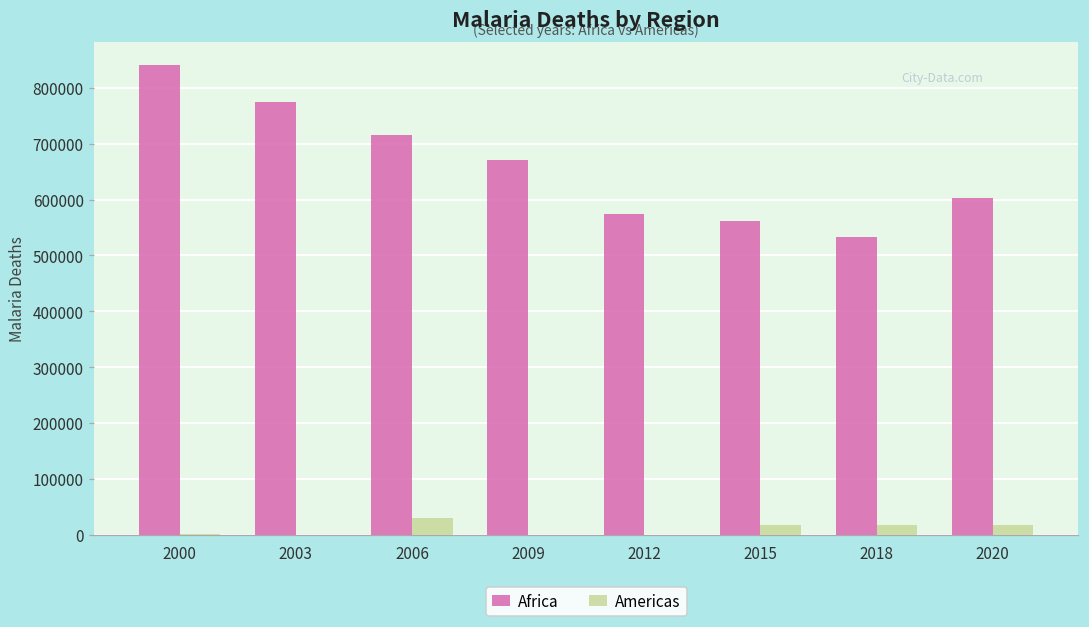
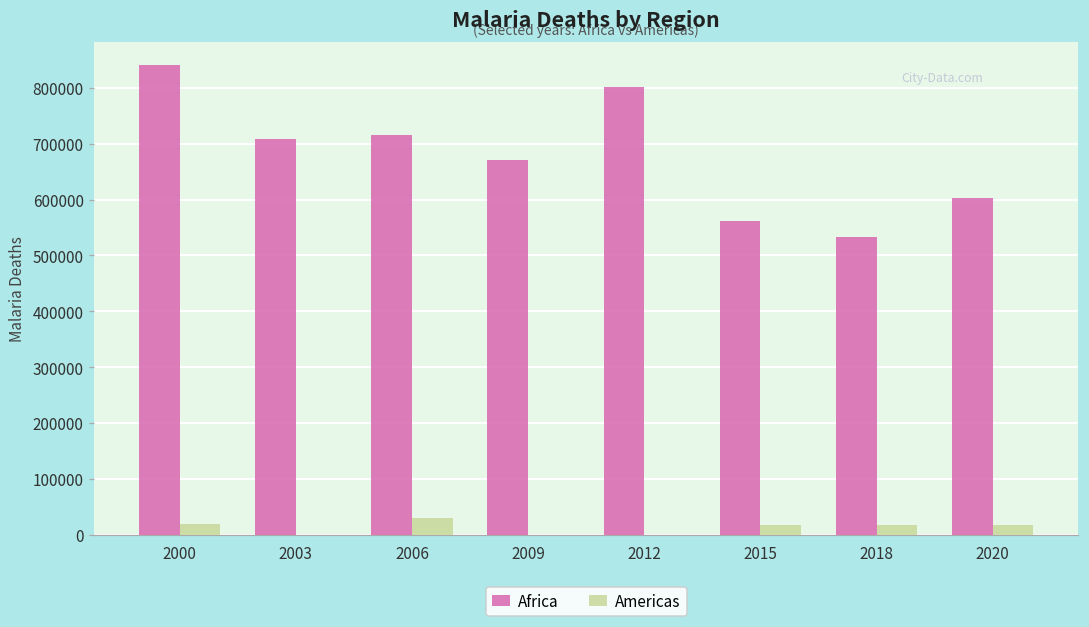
Americas, 2000: 0 -> 20000
Africa, 2003: 770000 -> 710000
Africa, 2012: 580000 -> 800000
